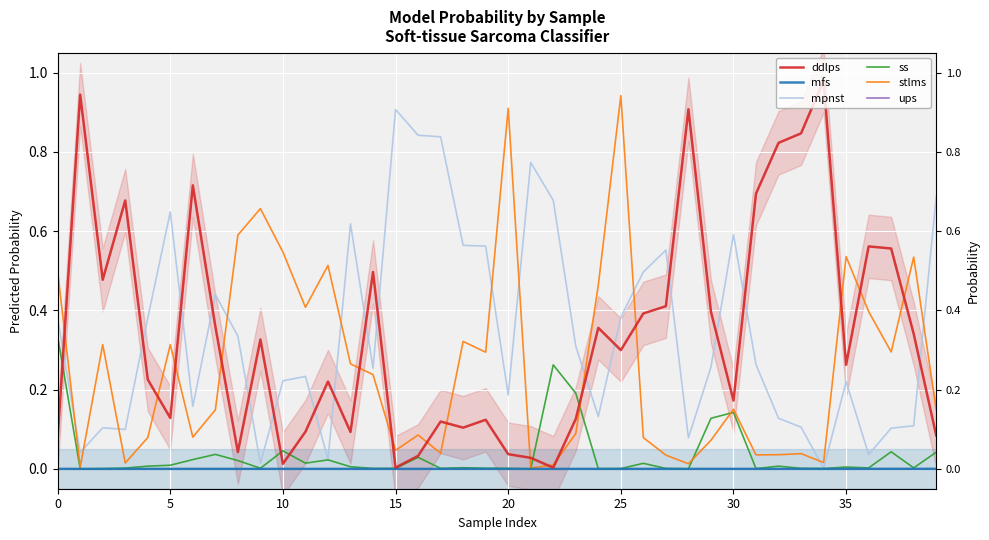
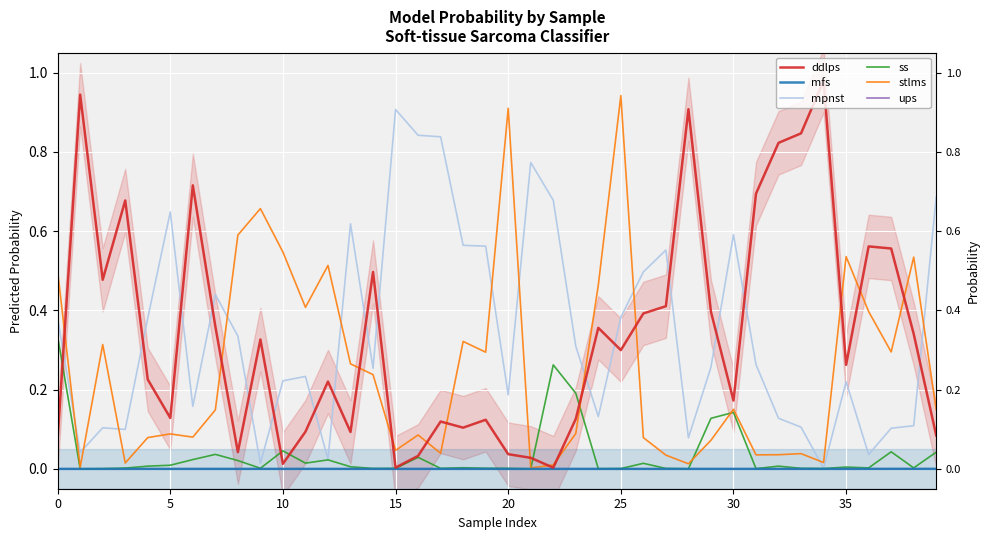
stlms, 5: 0.31 -> 0.09
